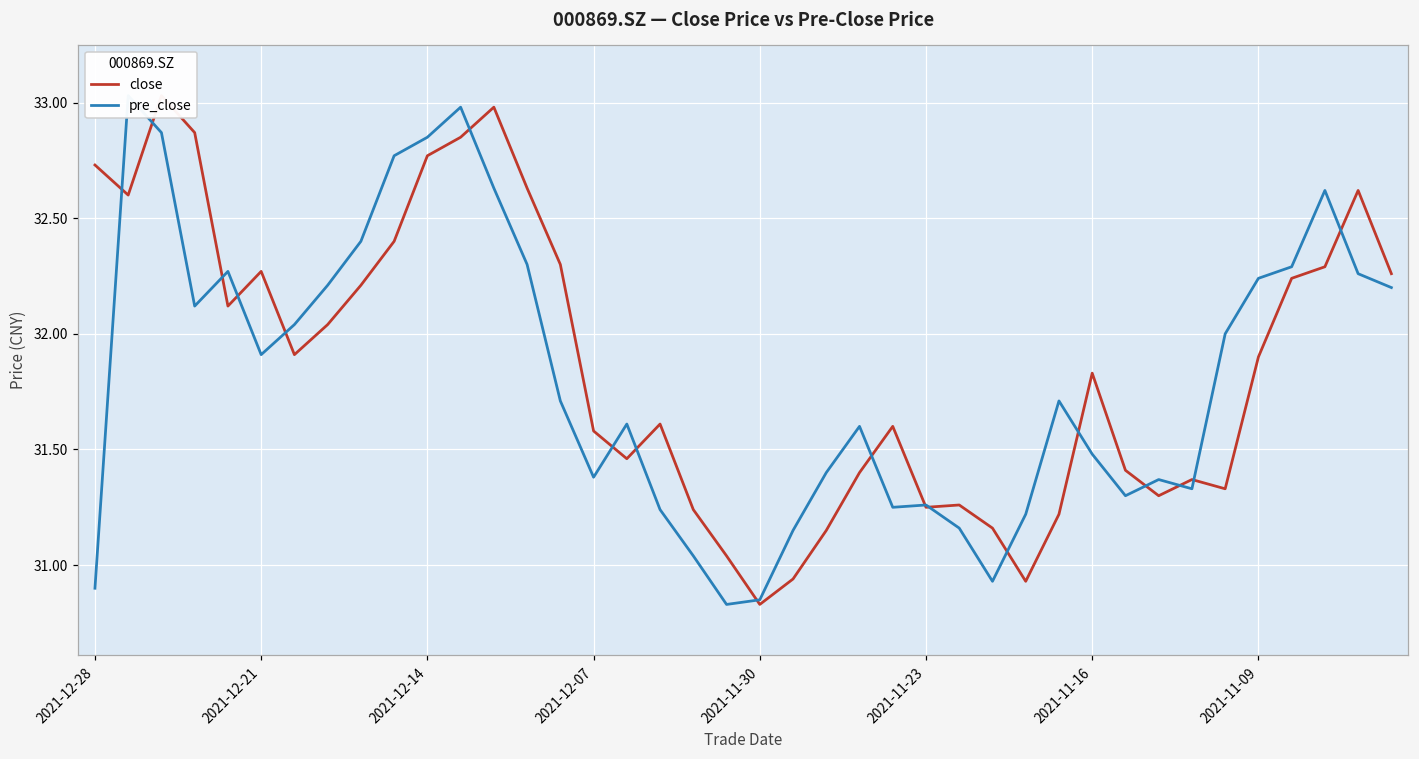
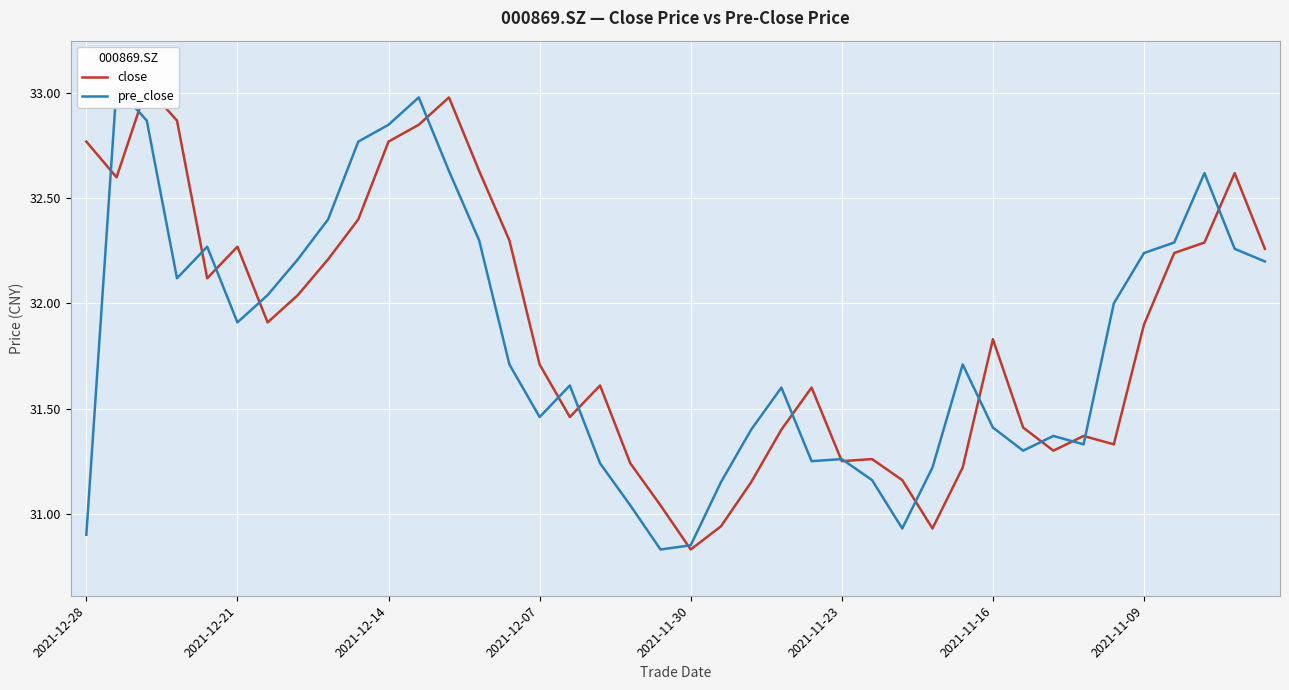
close, 2021-12-28: 32.73 -> 32.77
close, 2021-12-07: 31.58 -> 31.71
pre_close, 2021-12-07: 31.38 -> 31.46
pre_close, 2021-11-16: 31.48 -> 31.41
